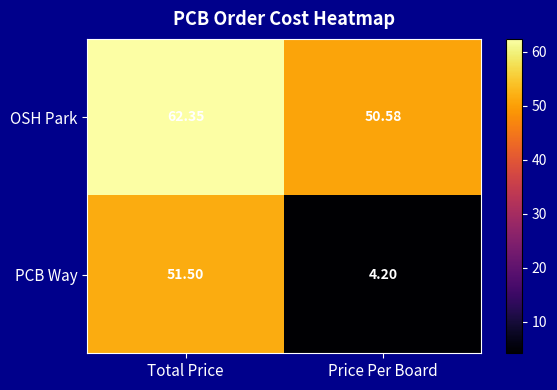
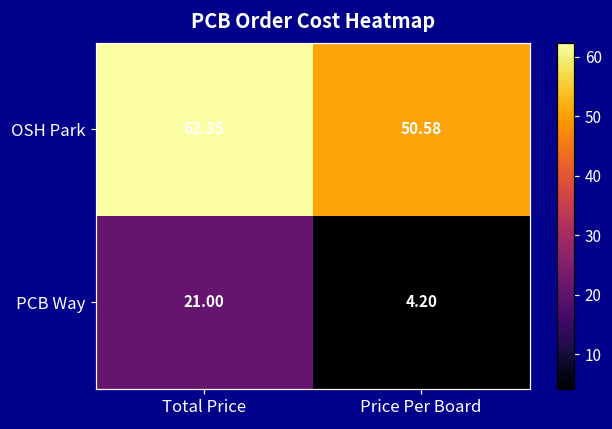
PCB Way, Total Price: 51.50 -> 21.00
